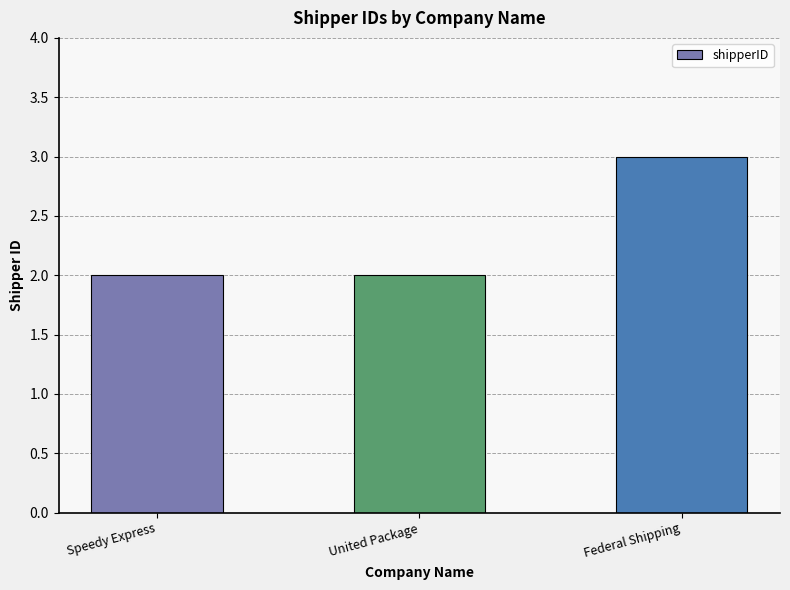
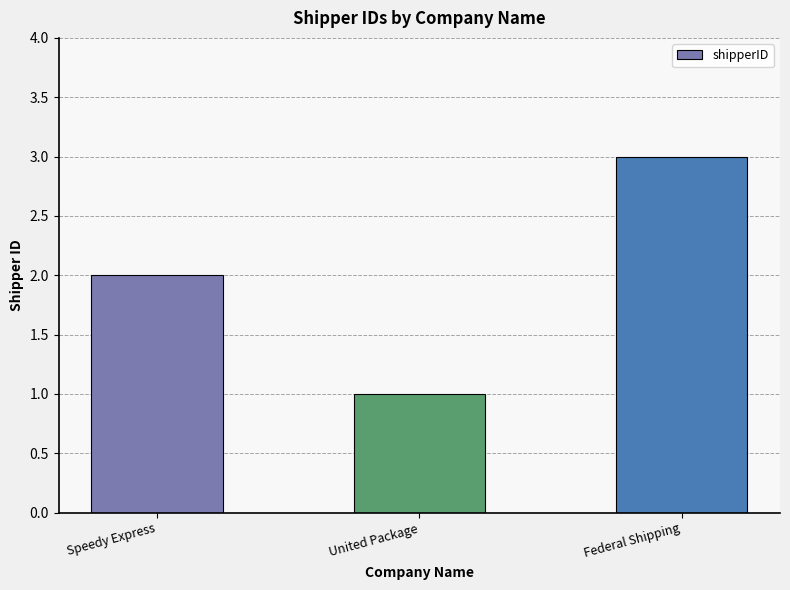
United Package: 2 -> 1
